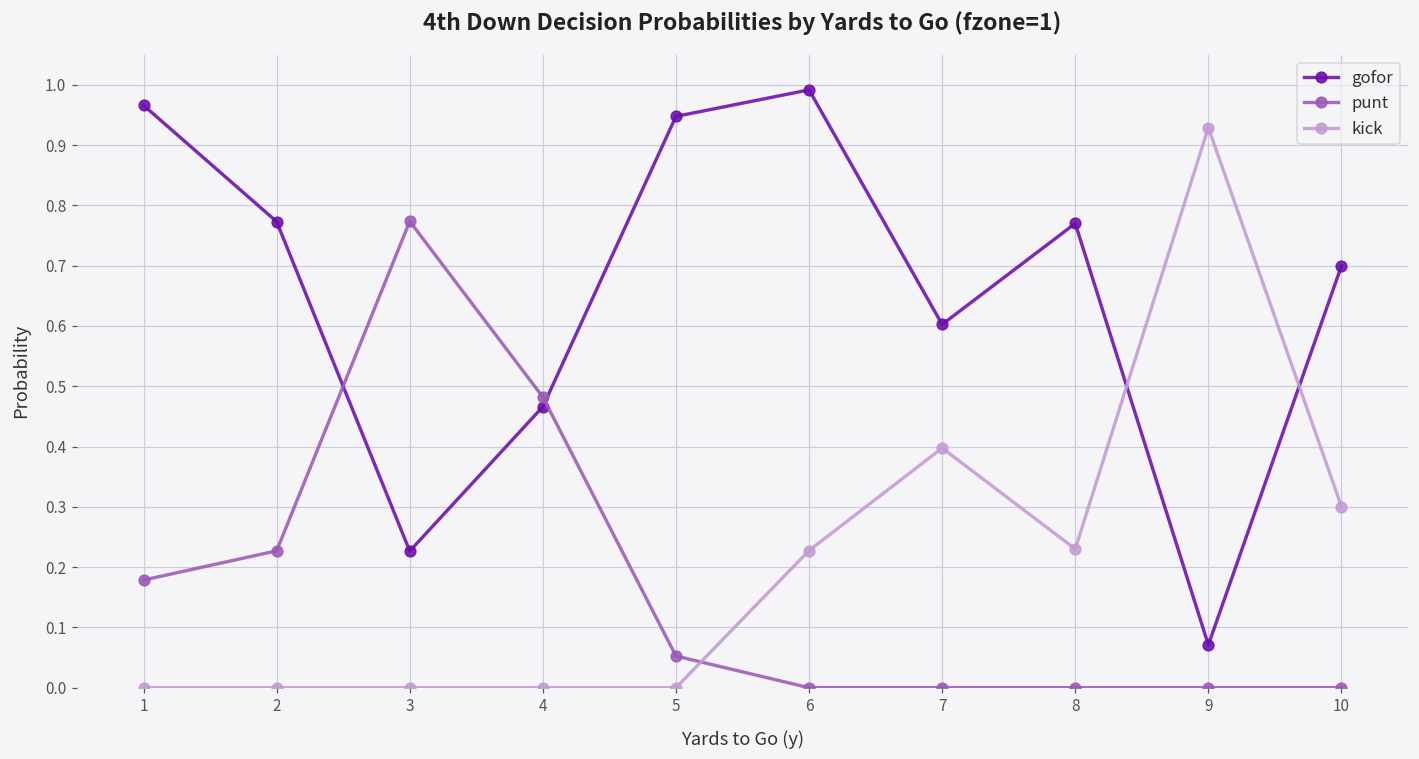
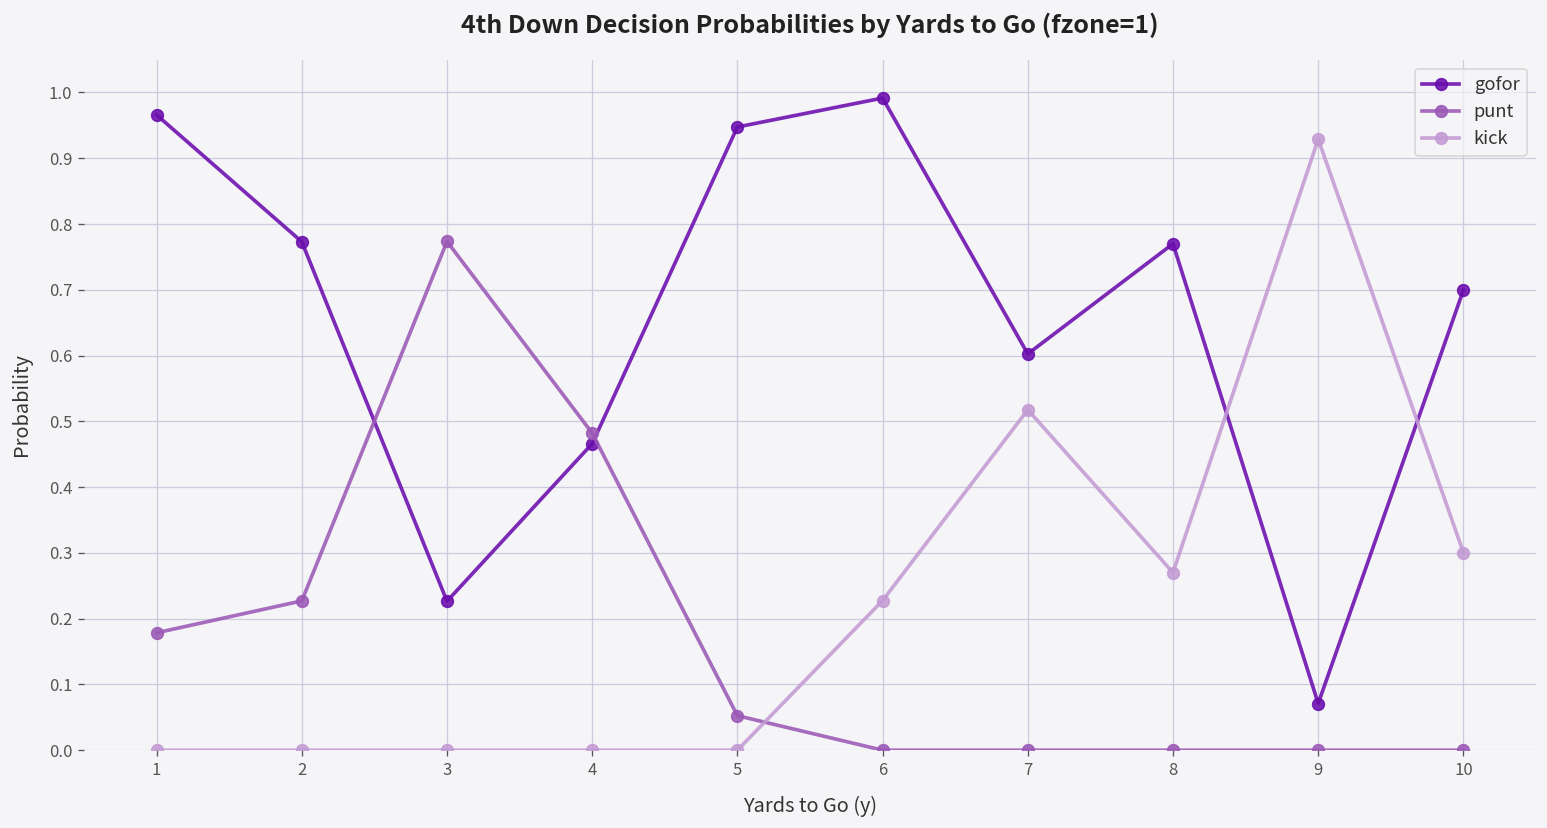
kick, 7: 0.40 -> 0.52
kick, 8: 0.23 -> 0.27
